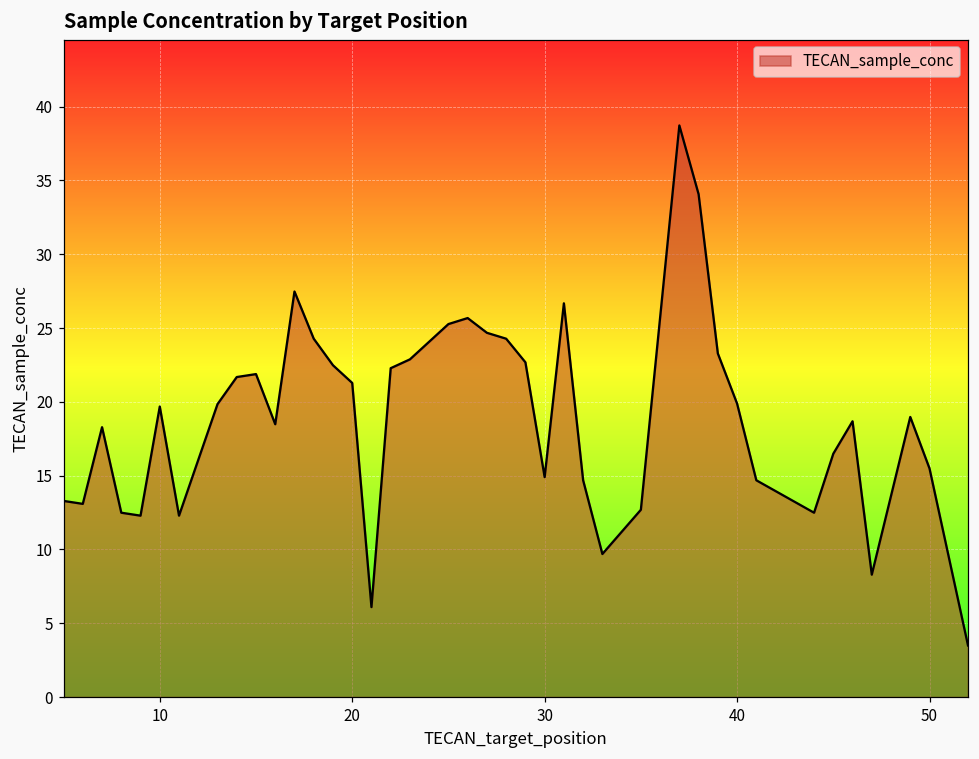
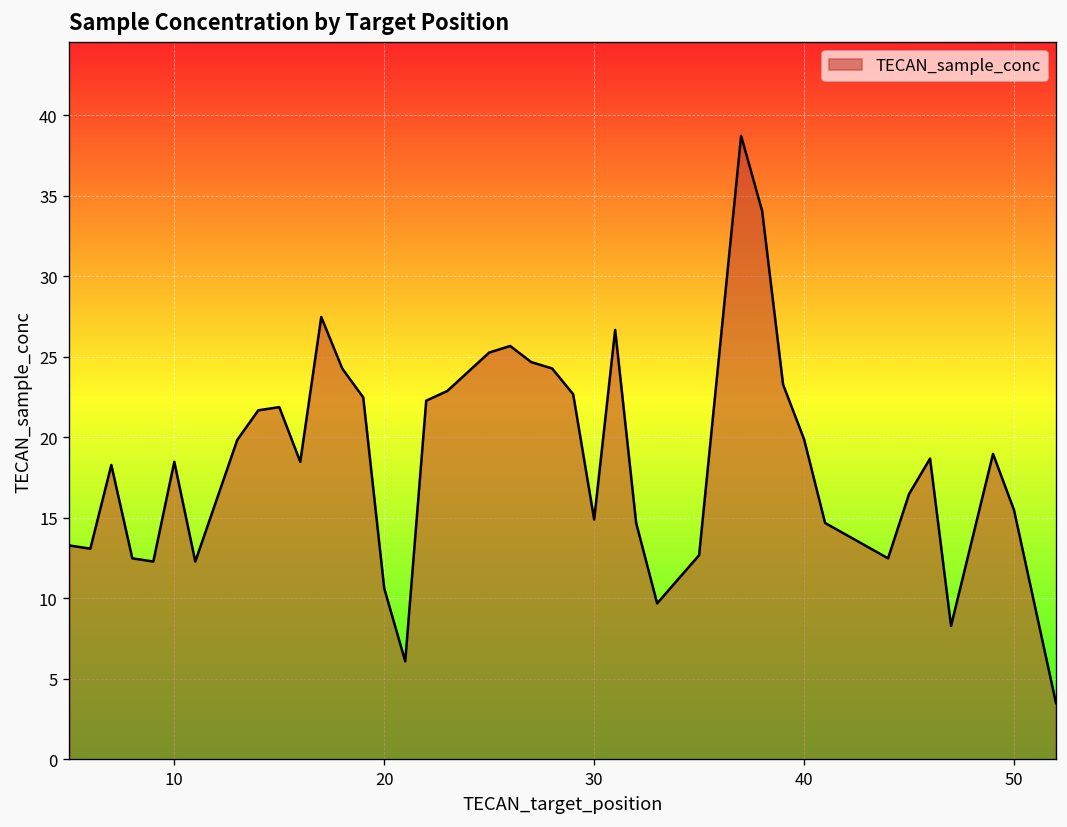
10: 19.7 -> 18.5
20: 21.3 -> 10.6
